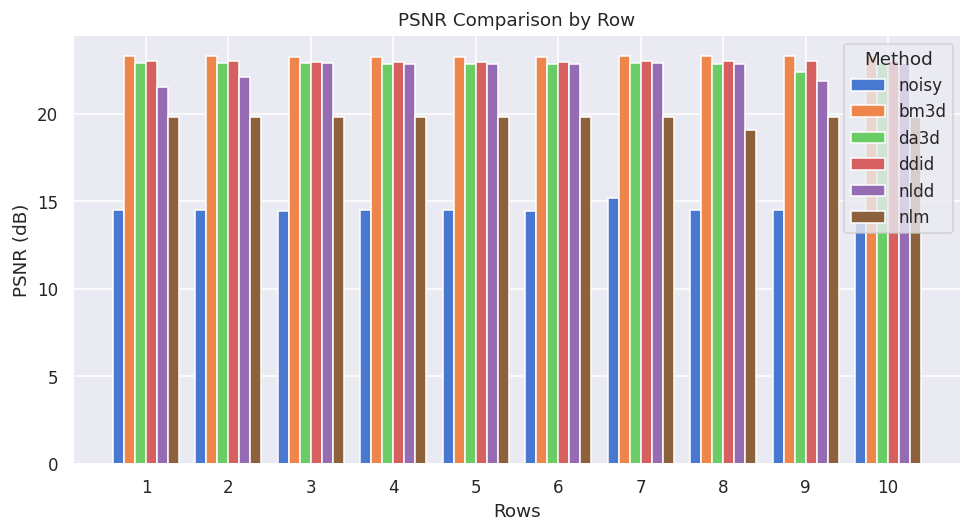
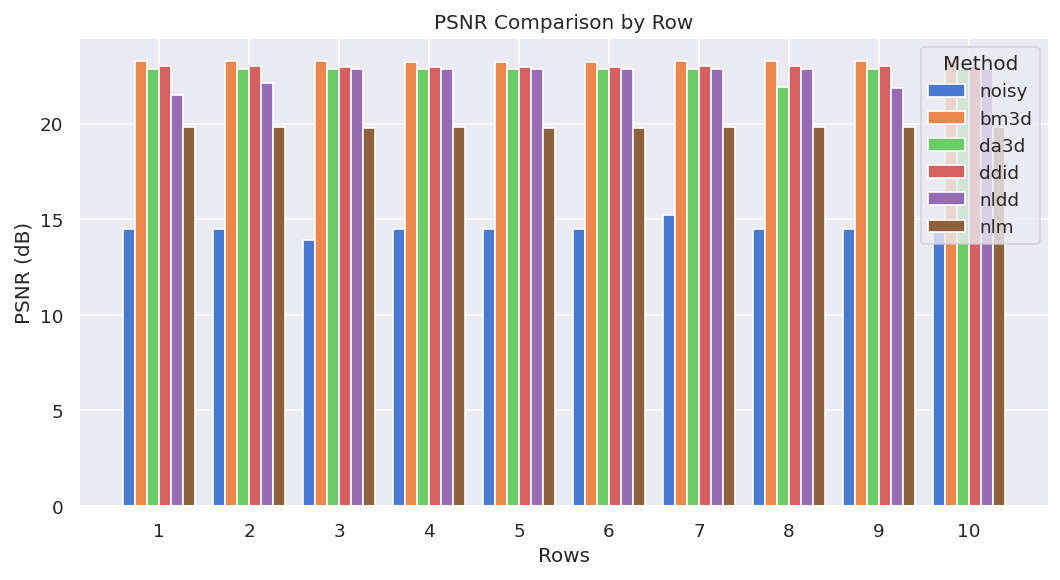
noisy, 3: 14.5 -> 13.9
da3d, 8: 22.8 -> 21.9
nlm, 8: 19.1 -> 19.8
da3d, 9: 22.4 -> 22.9
